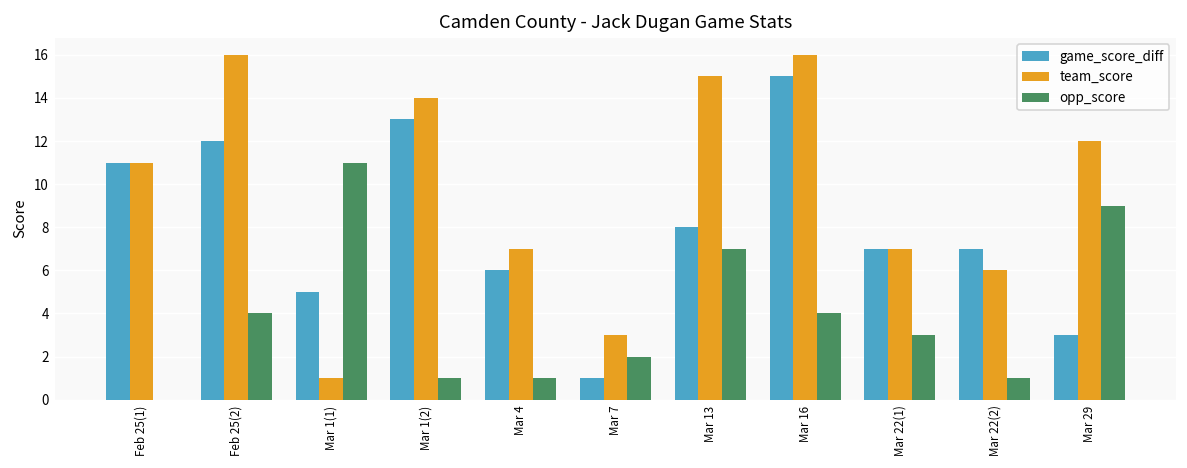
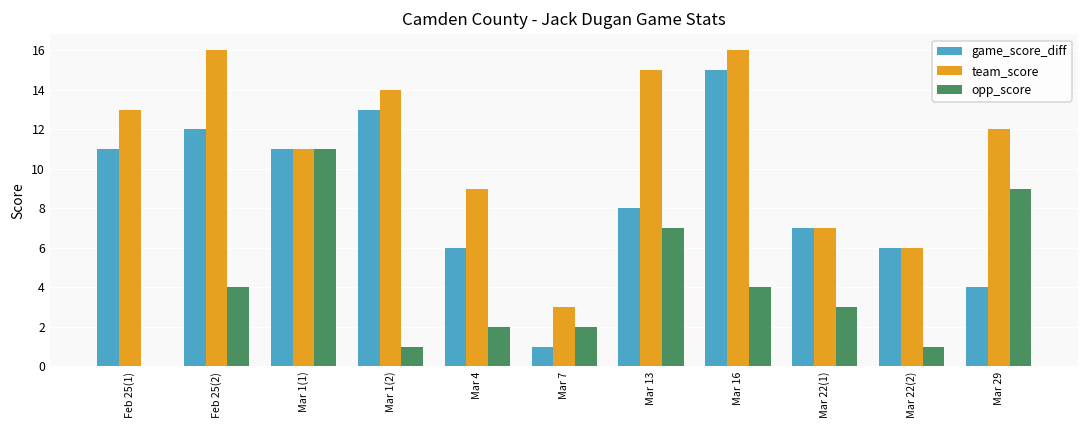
team_score, Feb 25(1): 11 -> 13
game_score_diff, Mar 1(1): 5 -> 11
team_score, Mar 1(1): 1 -> 11
team_score, Mar 4: 7 -> 9
opp_score, Mar 4: 1 -> 2
game_score_diff, Mar 22(2): 7 -> 6
game_score_diff, Mar 29: 3 -> 4
